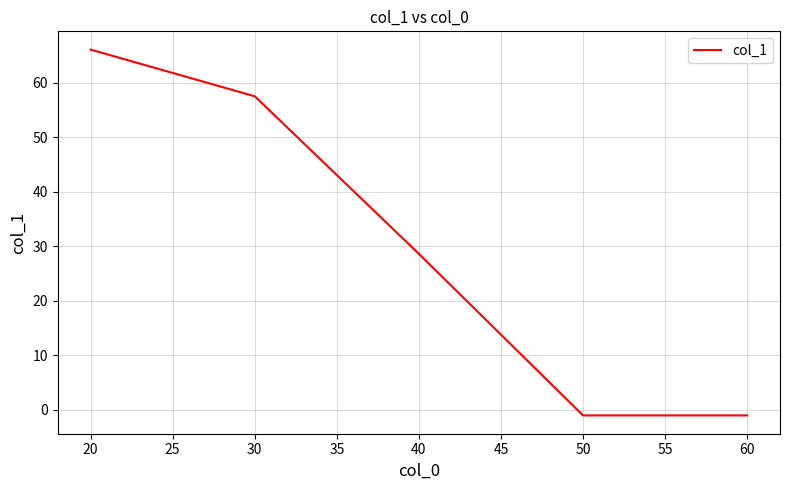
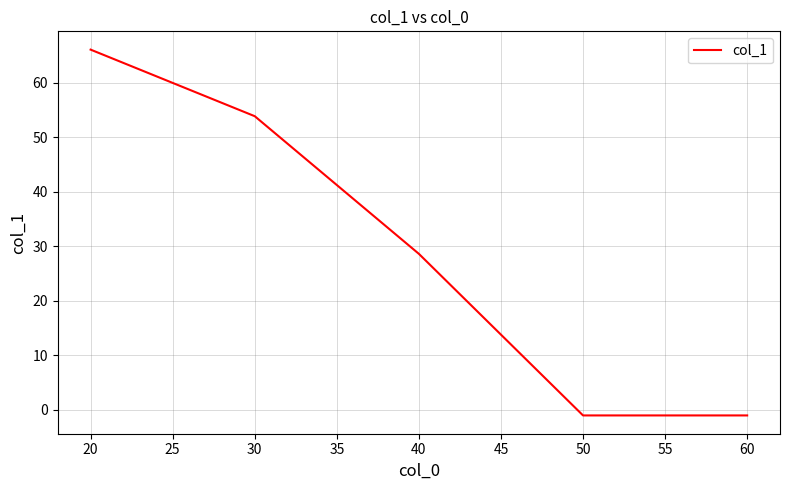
30: 58 -> 54
